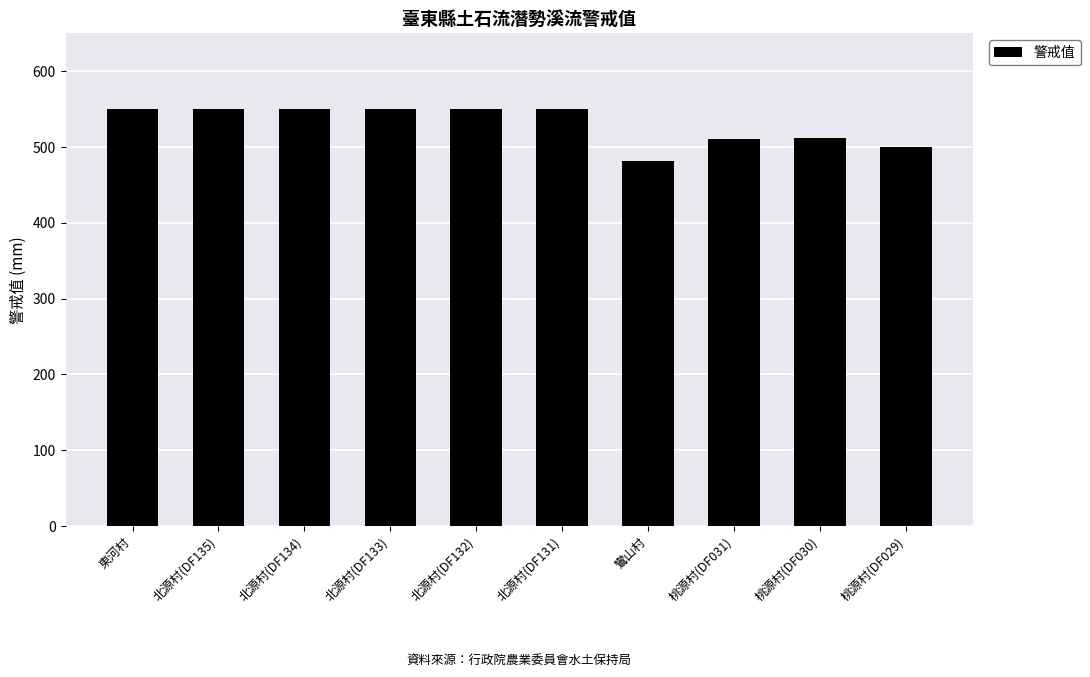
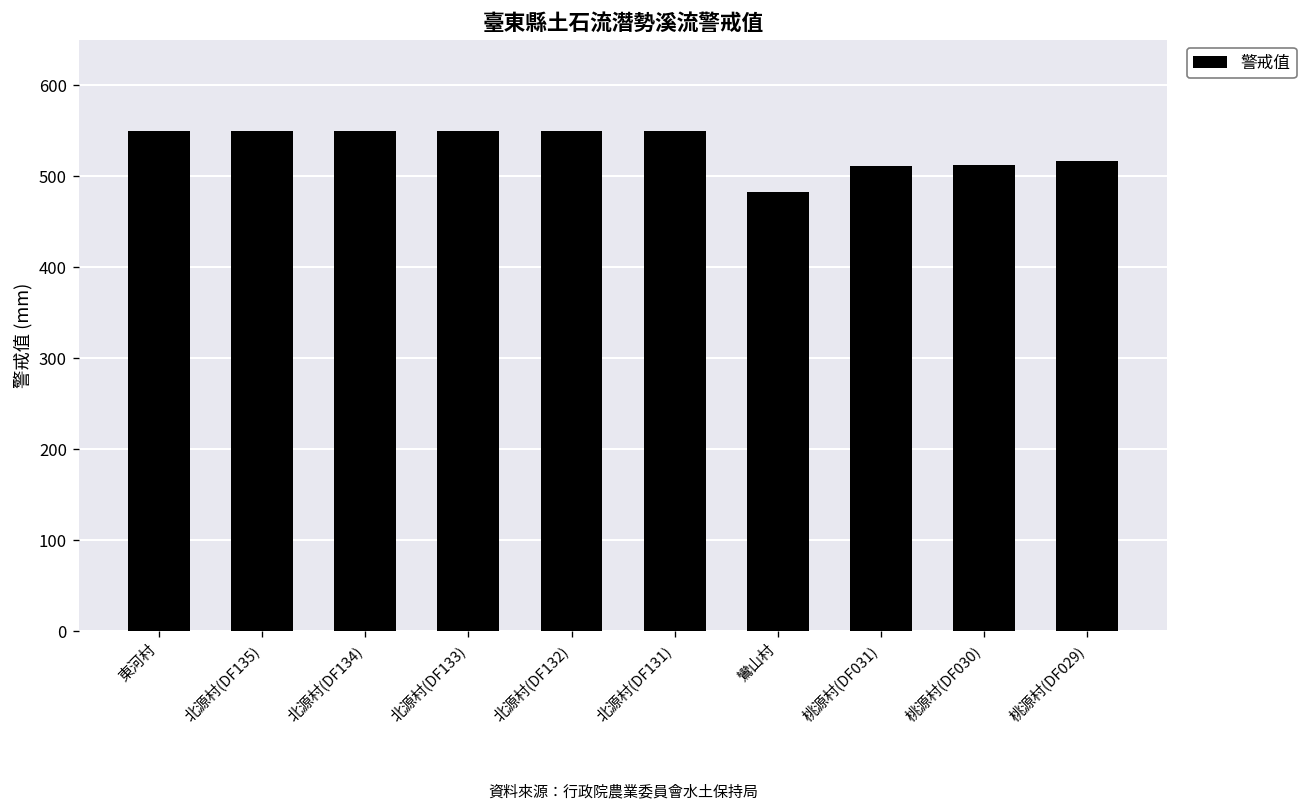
桃源村(DF029): 500 -> 520
